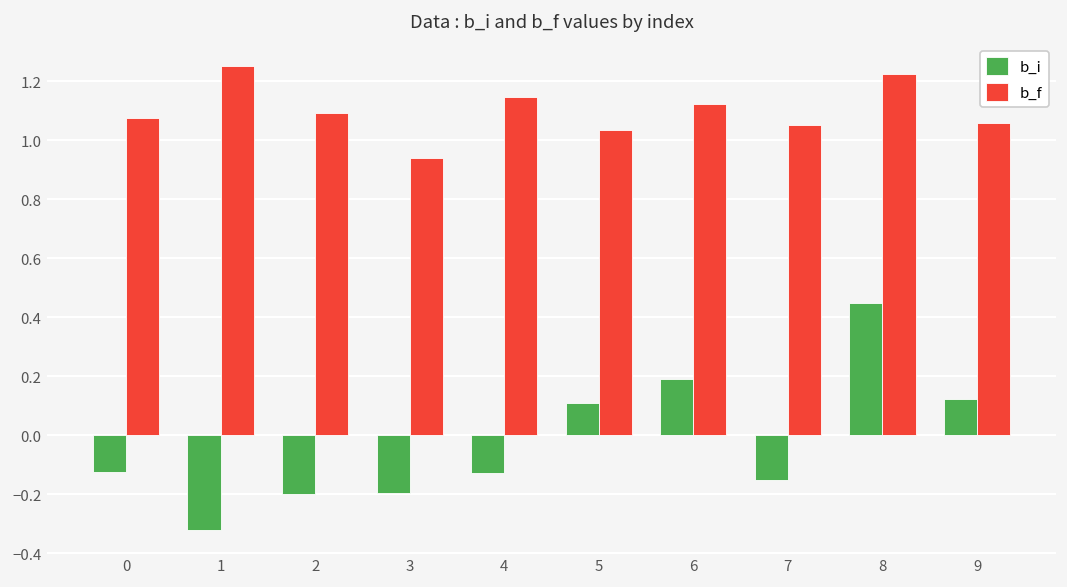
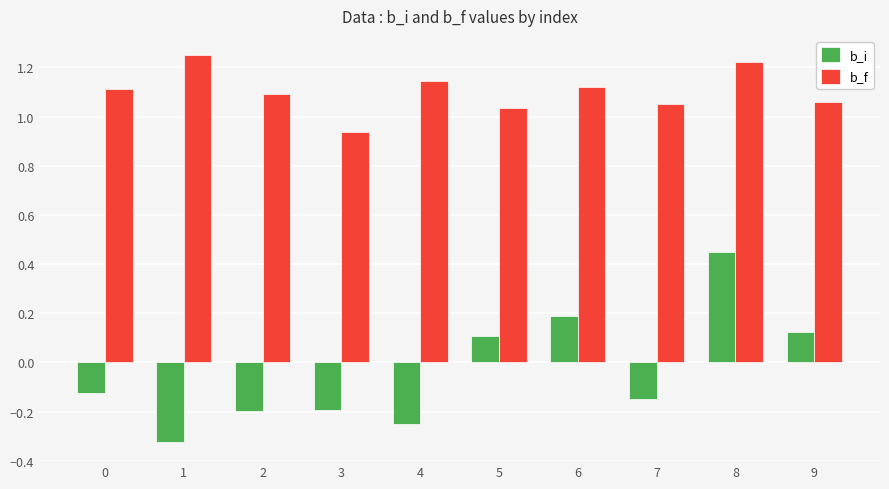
b_f, 0: 1.07 -> 1.11
b_i, 4: -0.13 -> -0.25
